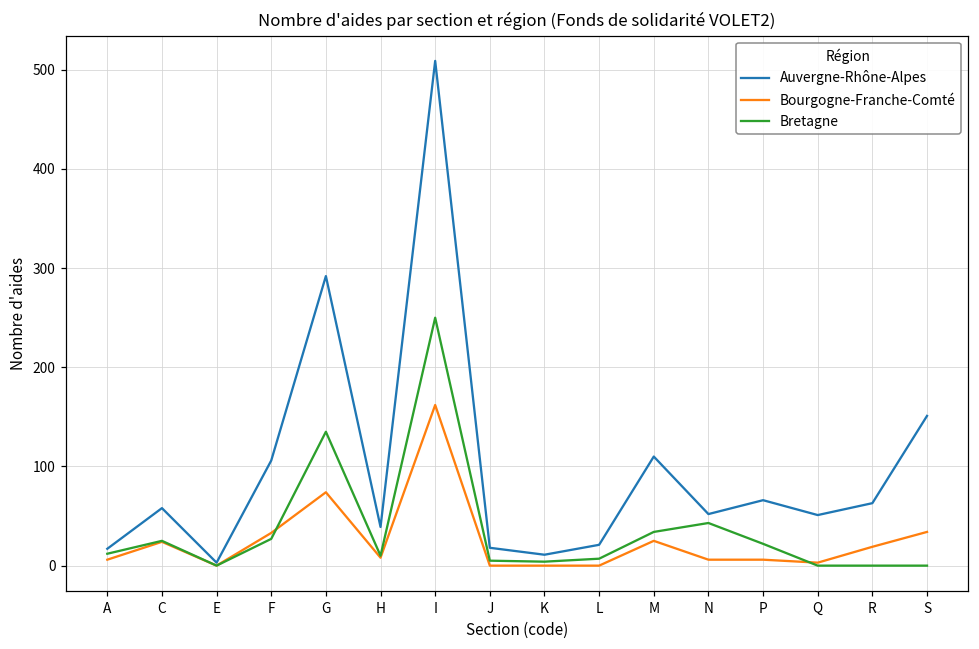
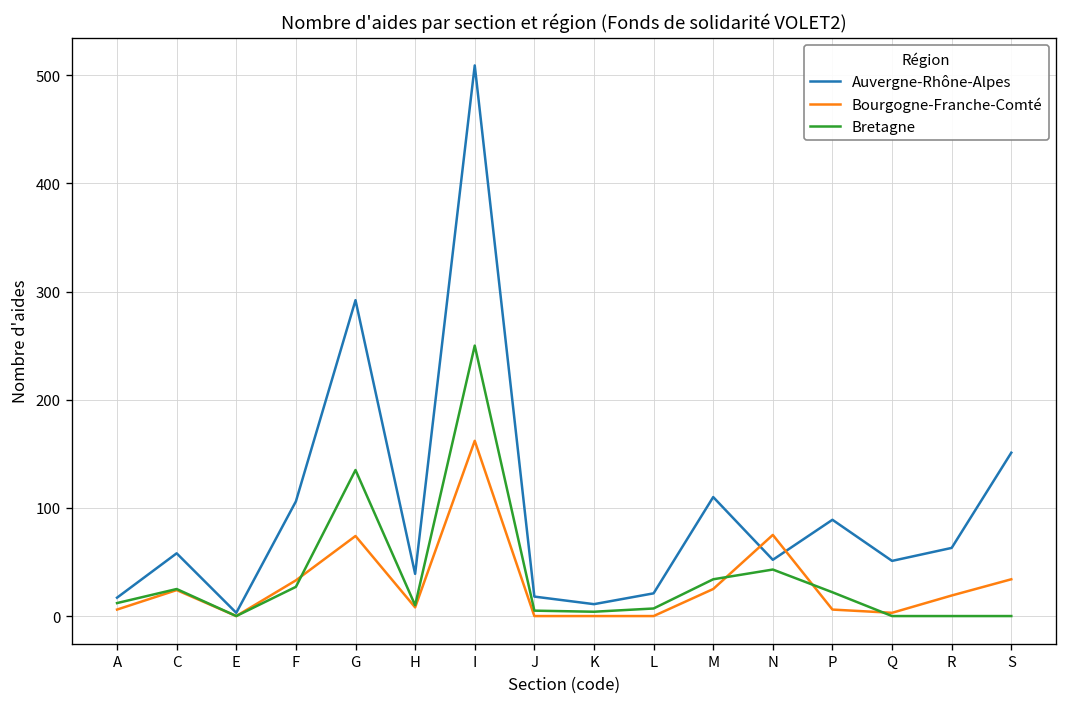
Bourgogne-Franche-Comté, N: 10 -> 80
Auvergne-Rhône-Alpes, P: 70 -> 90
